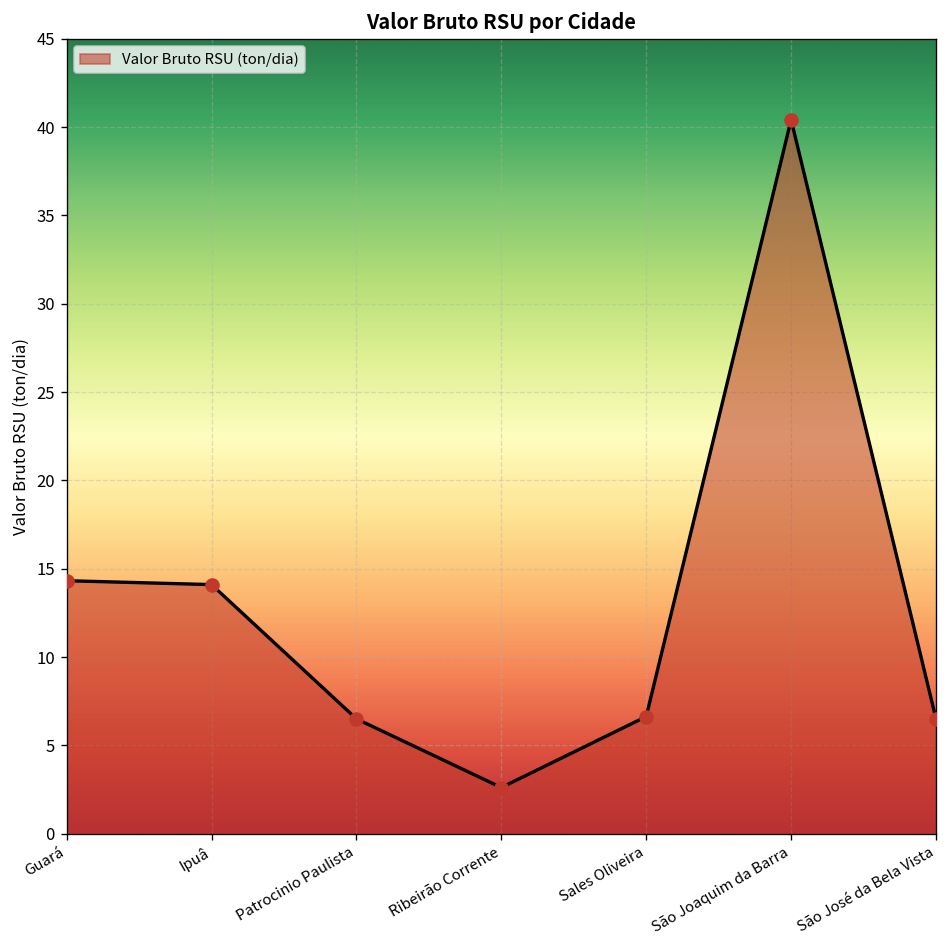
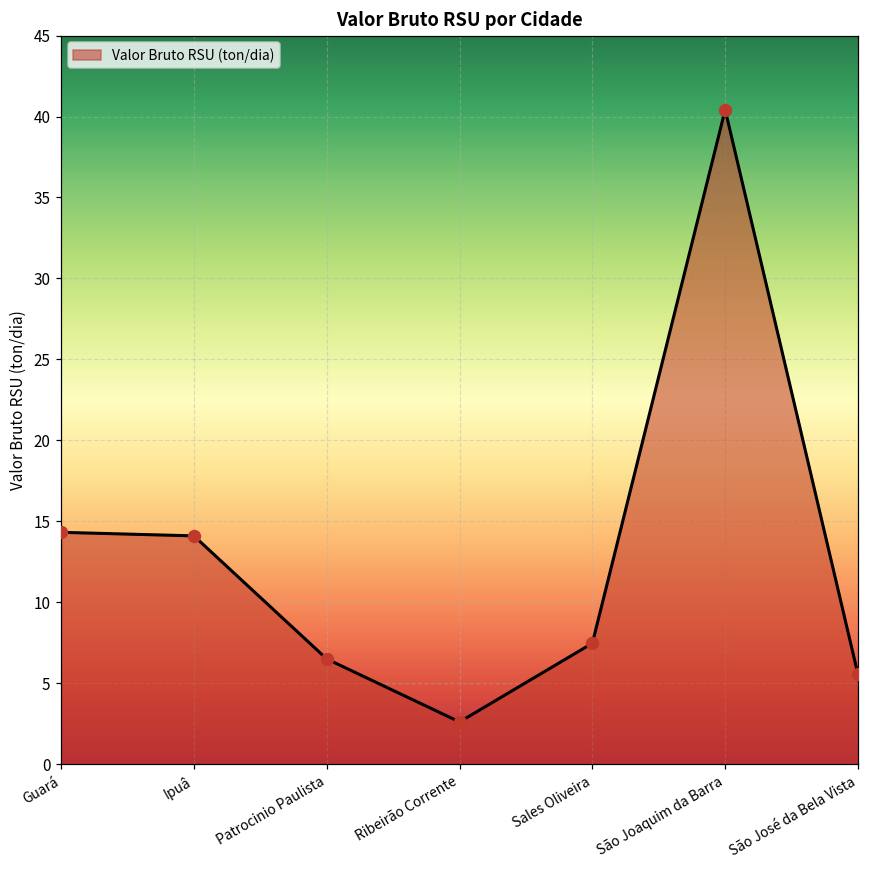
Sales Oliveira: 6.6 -> 7.5
São José da Bela Vista: 6.5 -> 5.5
